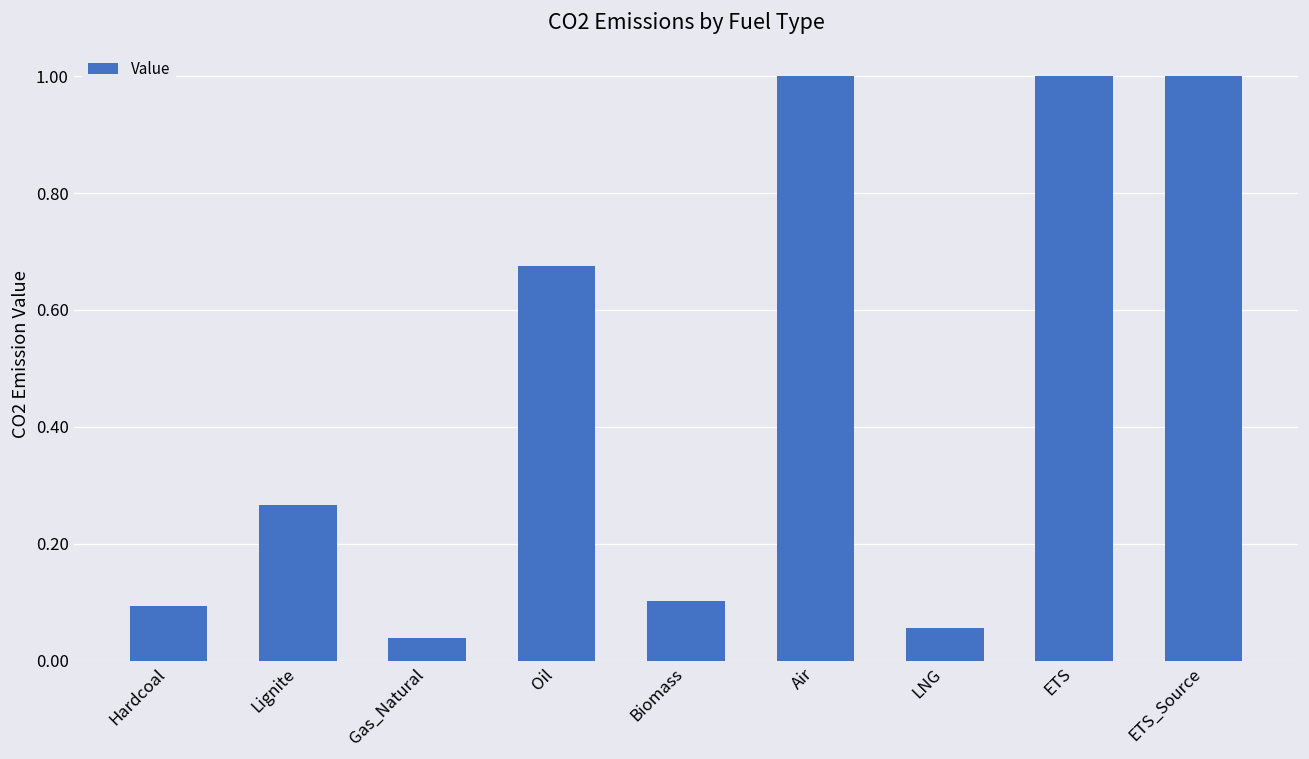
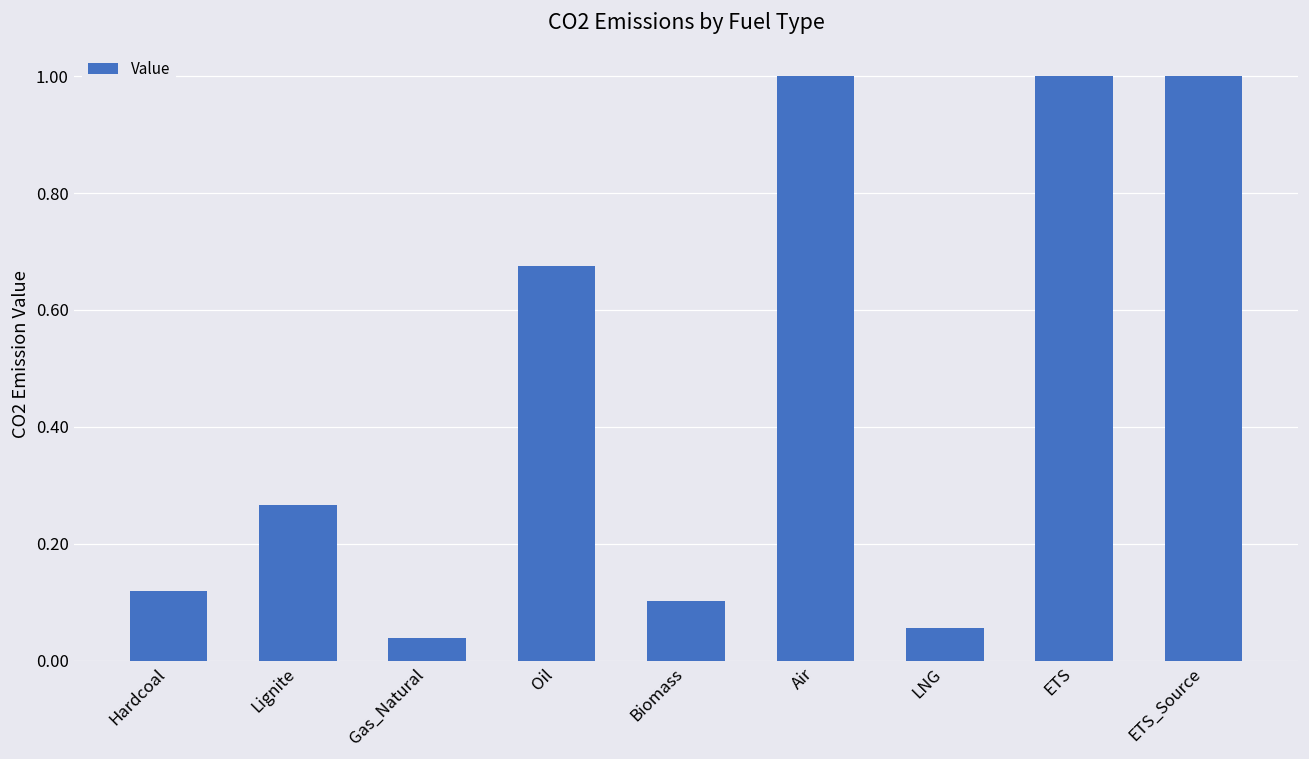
Hardcoal: 0.09 -> 0.12
